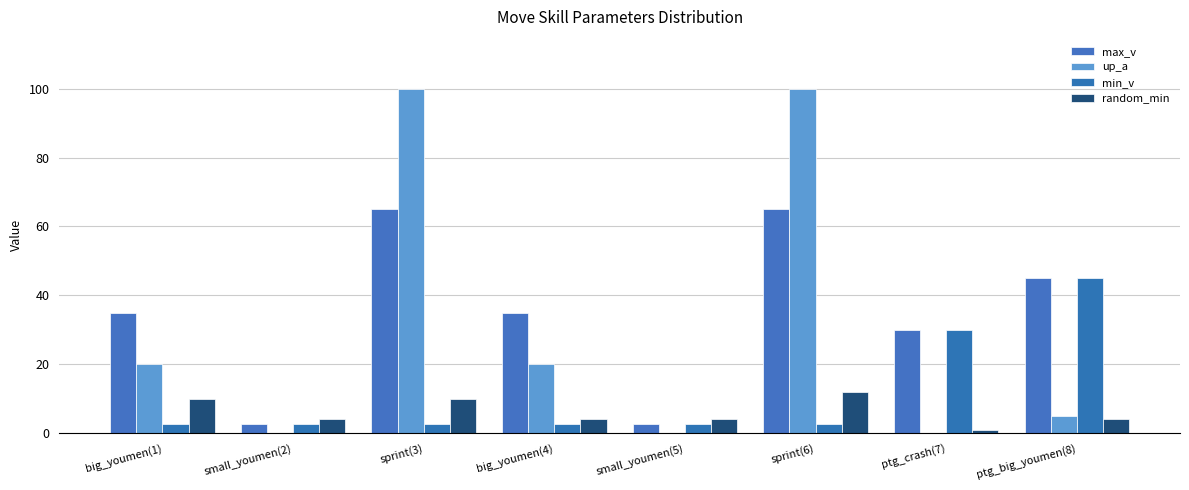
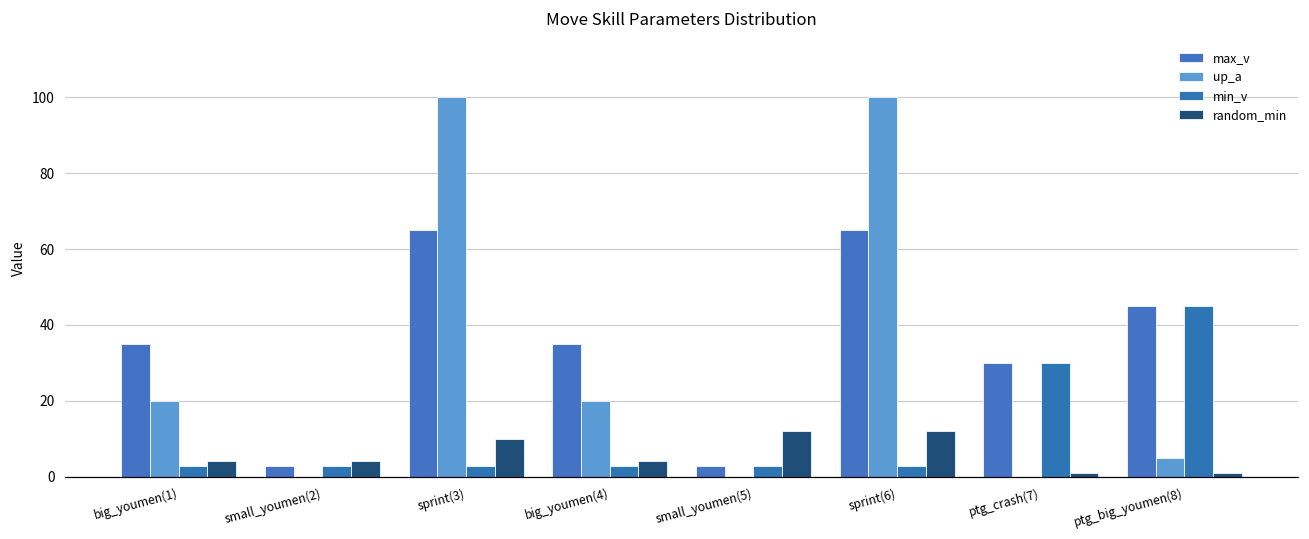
random_min, big_youmen(1): 10 -> 4
random_min, small_youmen(5): 4 -> 12
random_min, ptg_big_youmen(8): 4 -> 1
